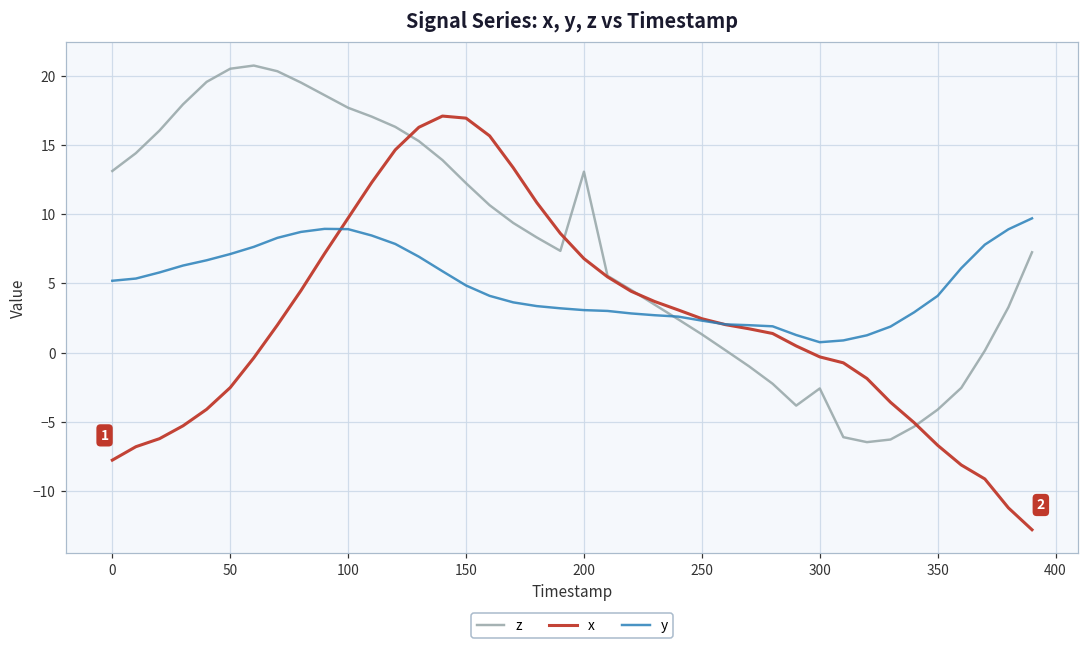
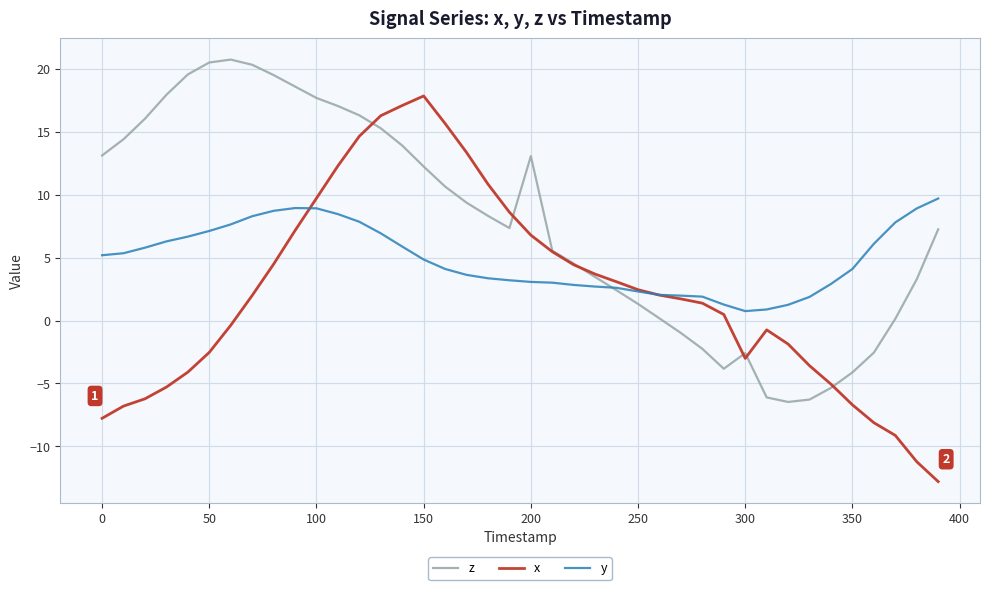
x, 150: 16.9 -> 17.9
x, 300: -0.3 -> -3.0
